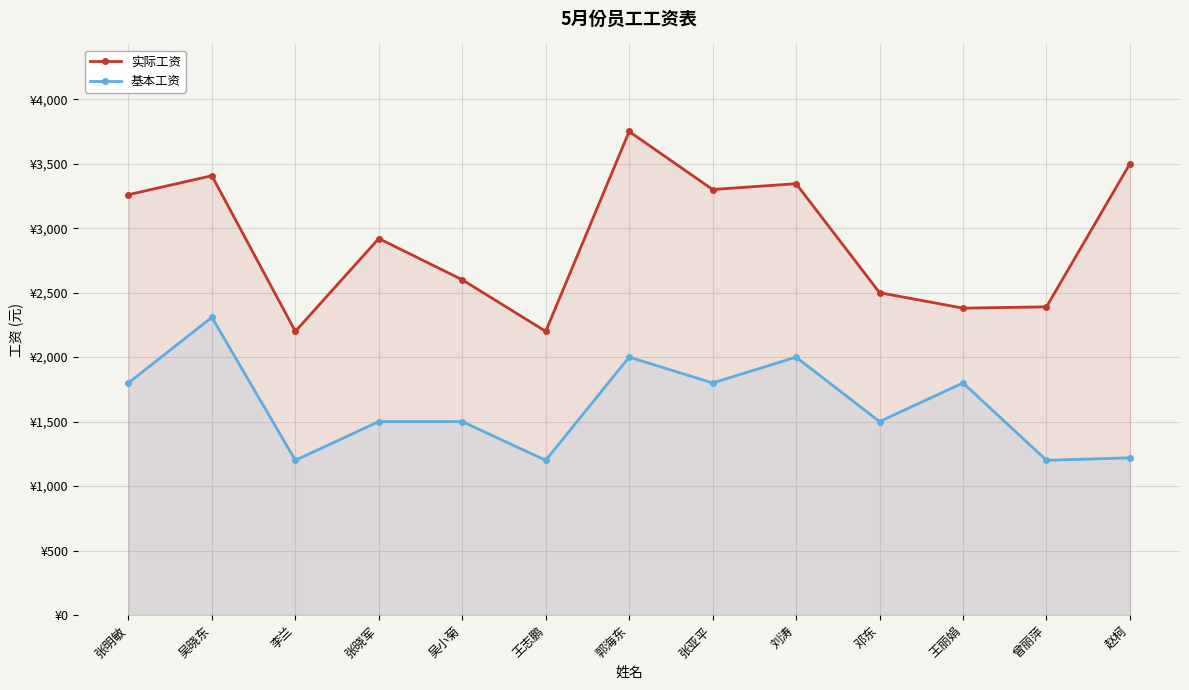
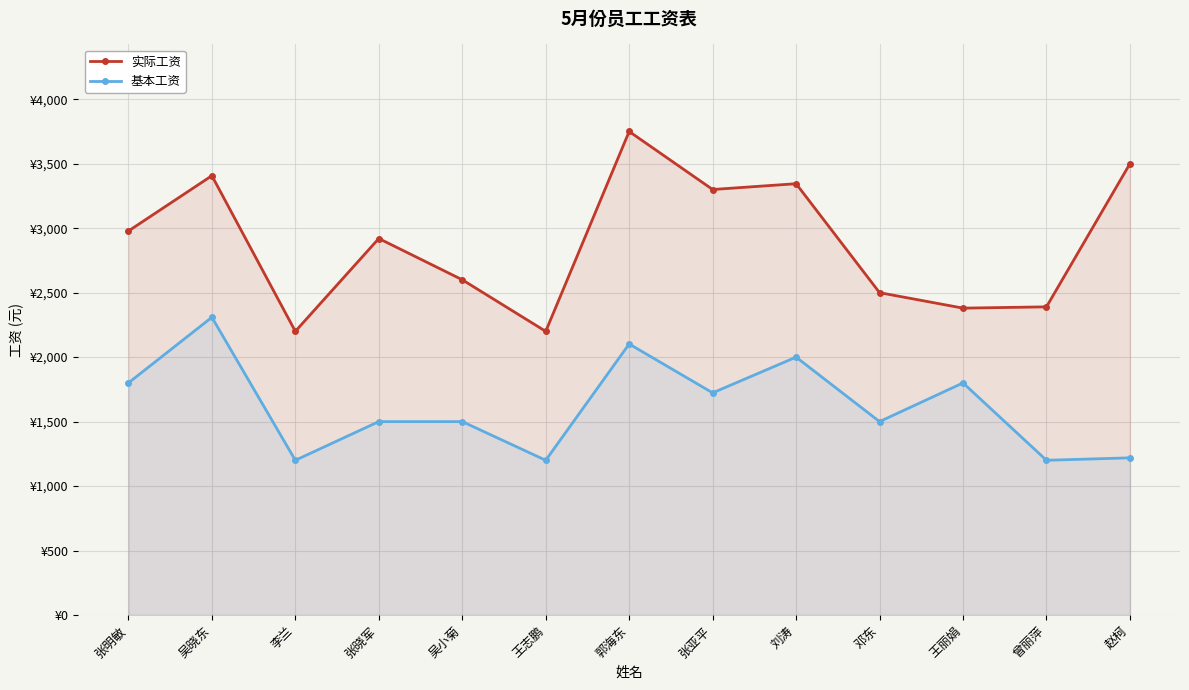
实际工资, 张明敏: ¥3,260 -> ¥2,980
基本工资, 郭海东: ¥2,000 -> ¥2,100
基本工资, 张亚平: ¥1,800 -> ¥1,720
